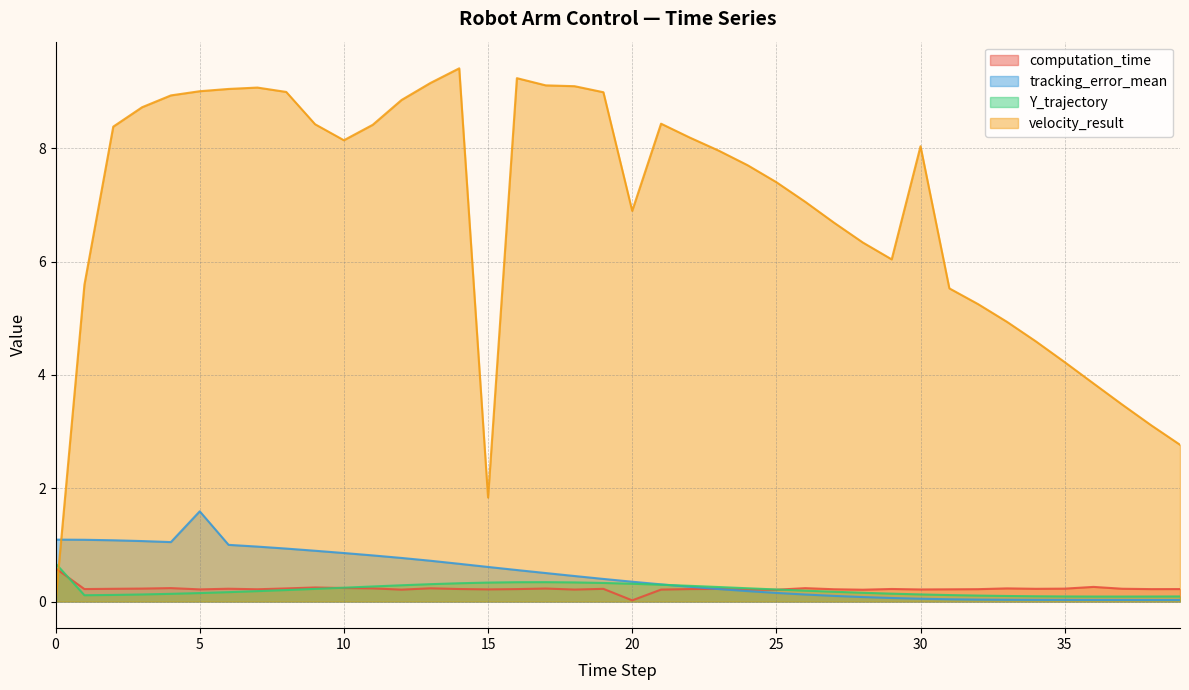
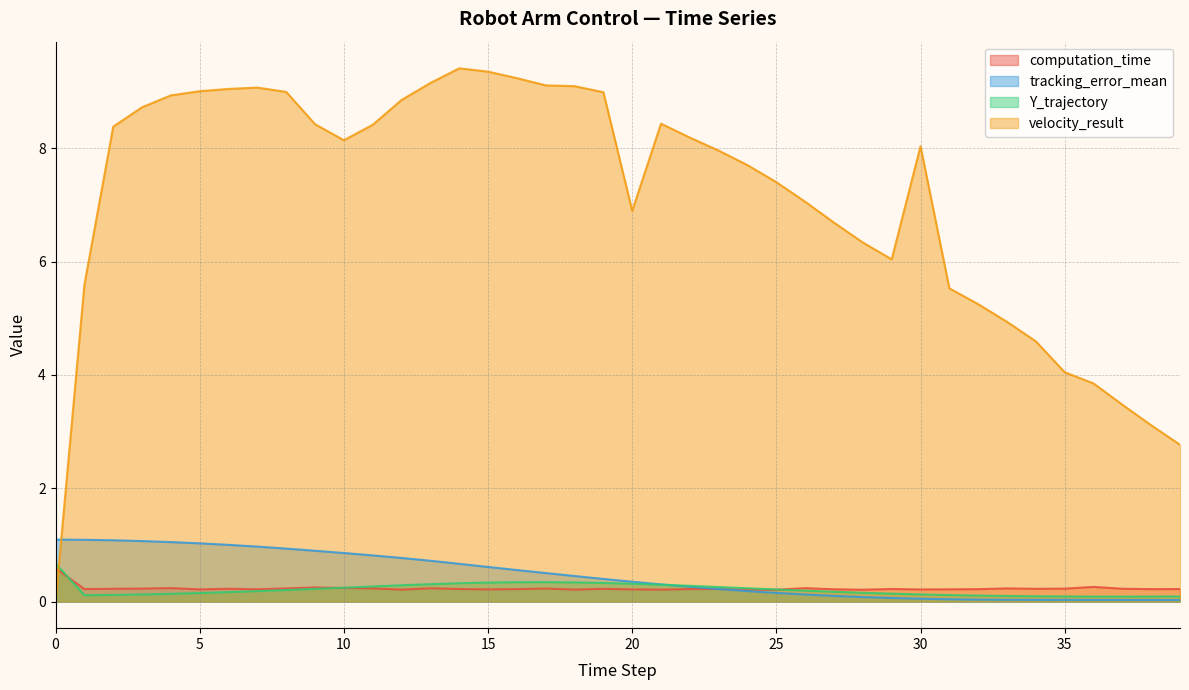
tracking_error_mean, 5: 1.6 -> 1.0
velocity_result, 15: 1.8 -> 9.4
computation_time, 20: 0.0 -> 0.2
velocity_result, 35: 4.2 -> 4.0
